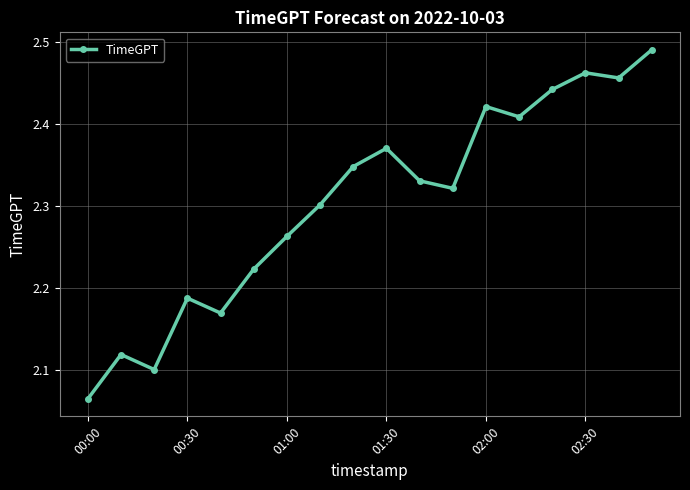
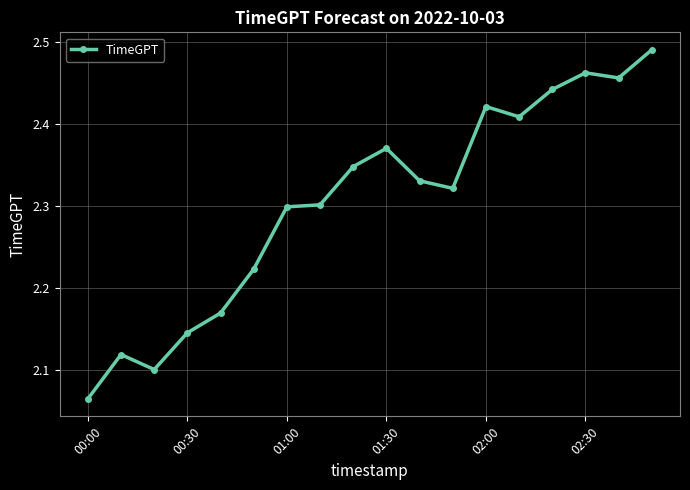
00:30: 2.19 -> 2.15
01:00: 2.26 -> 2.30
